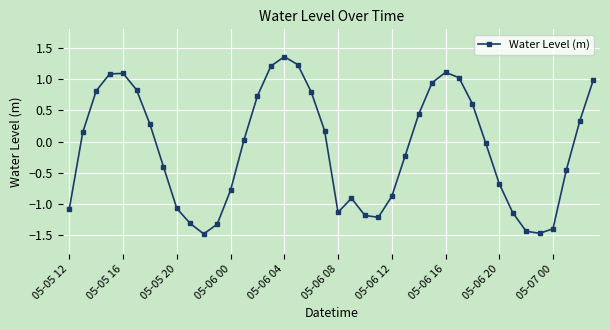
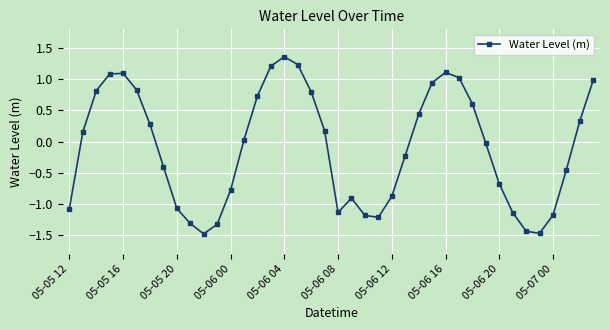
05-07 00: -1.4 -> -1.2
